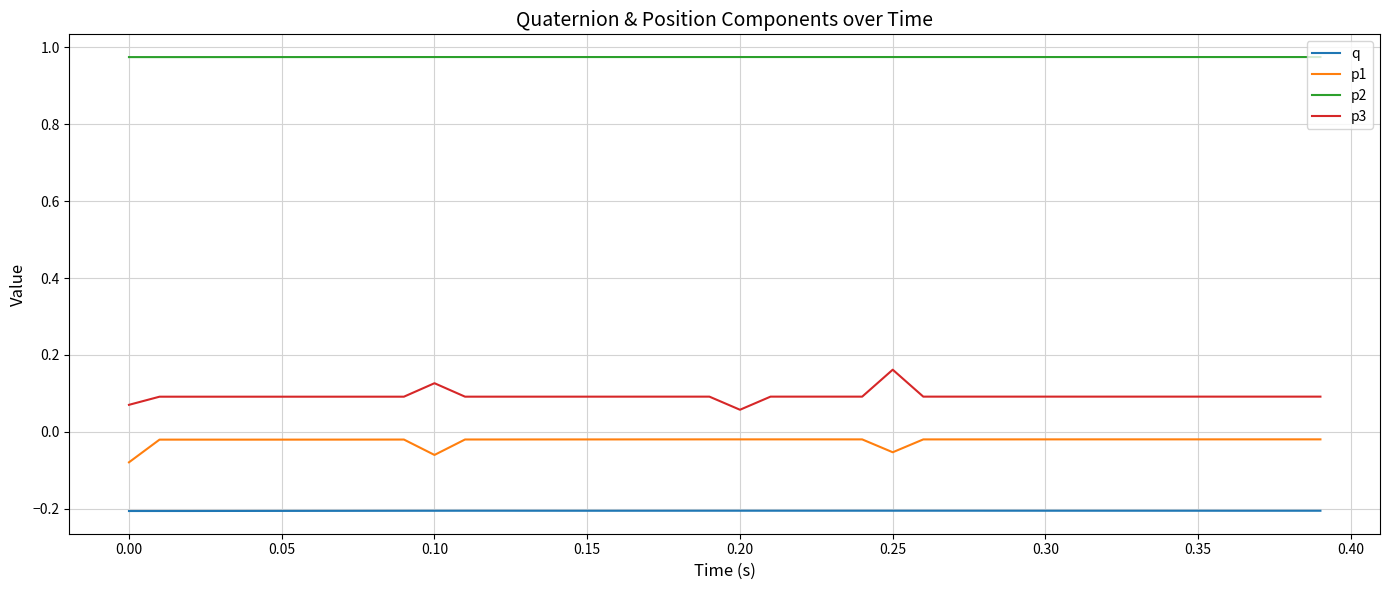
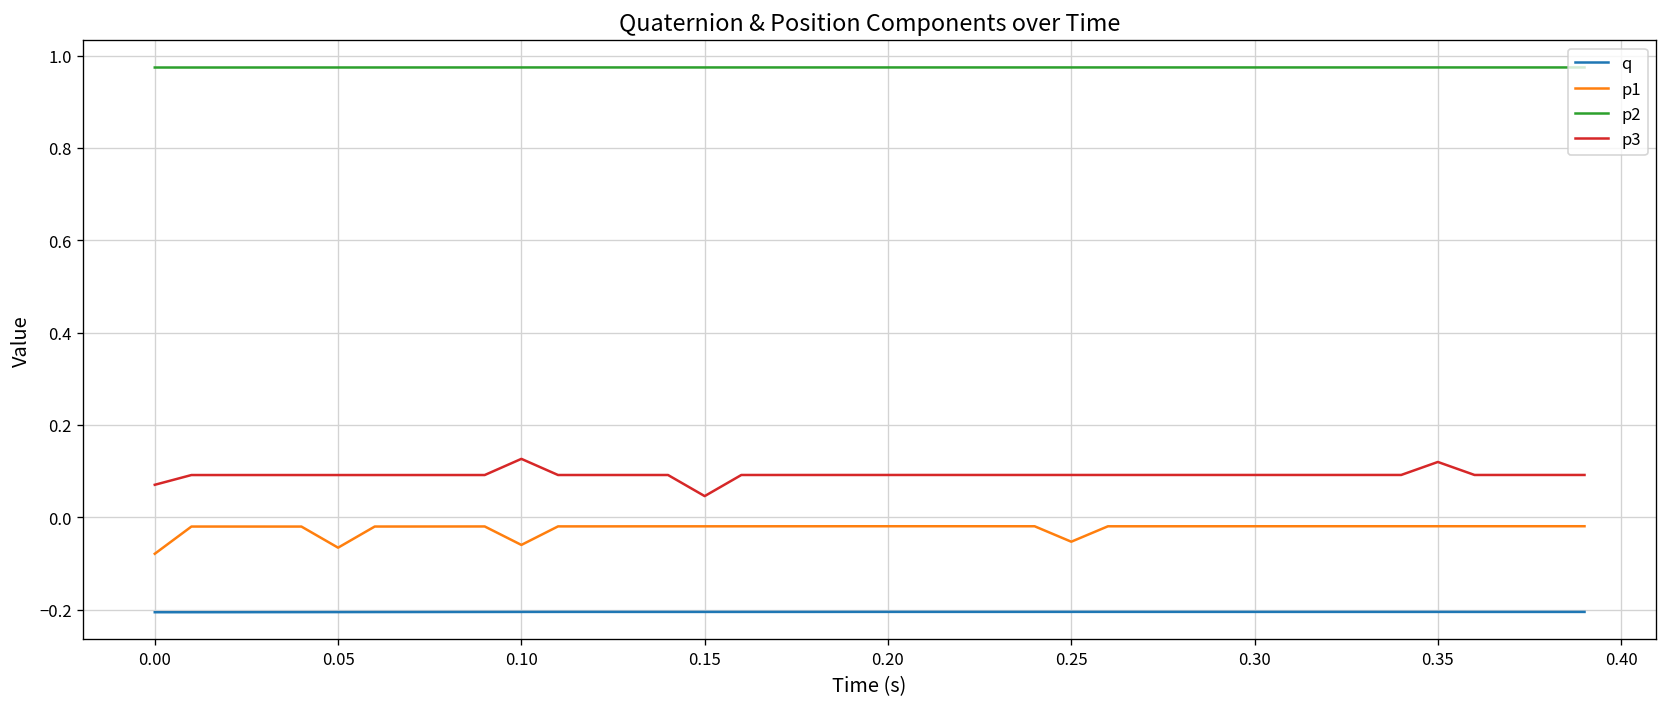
p1, 0.05: -0.02 -> -0.07
p3, 0.15: 0.09 -> 0.05
p3, 0.20: 0.06 -> 0.09
p3, 0.25: 0.16 -> 0.09
p3, 0.35: 0.09 -> 0.12
